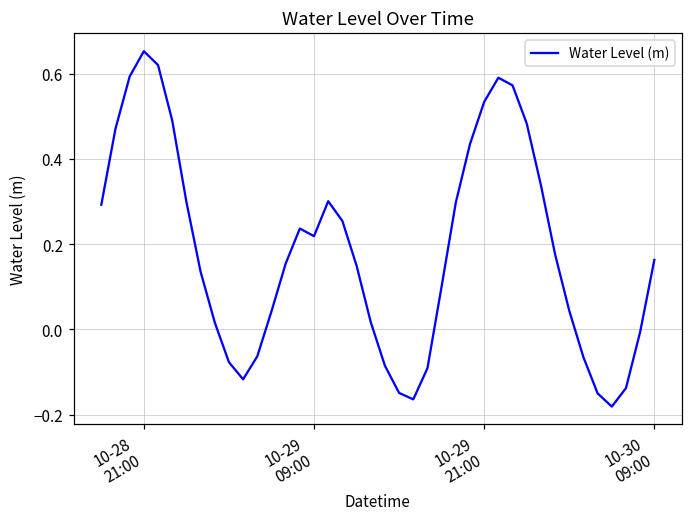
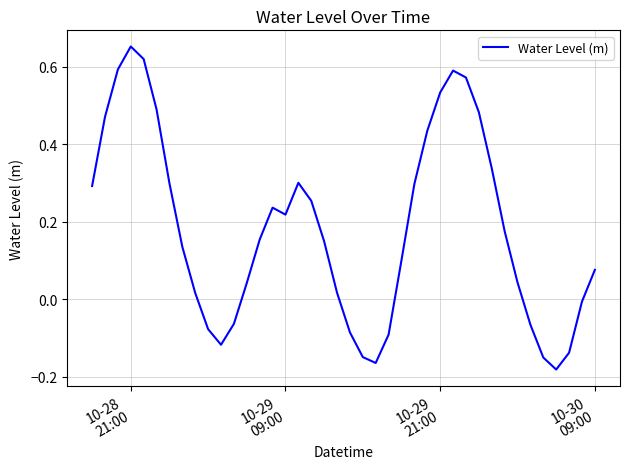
10-30 09:00: 0.16 -> 0.08
